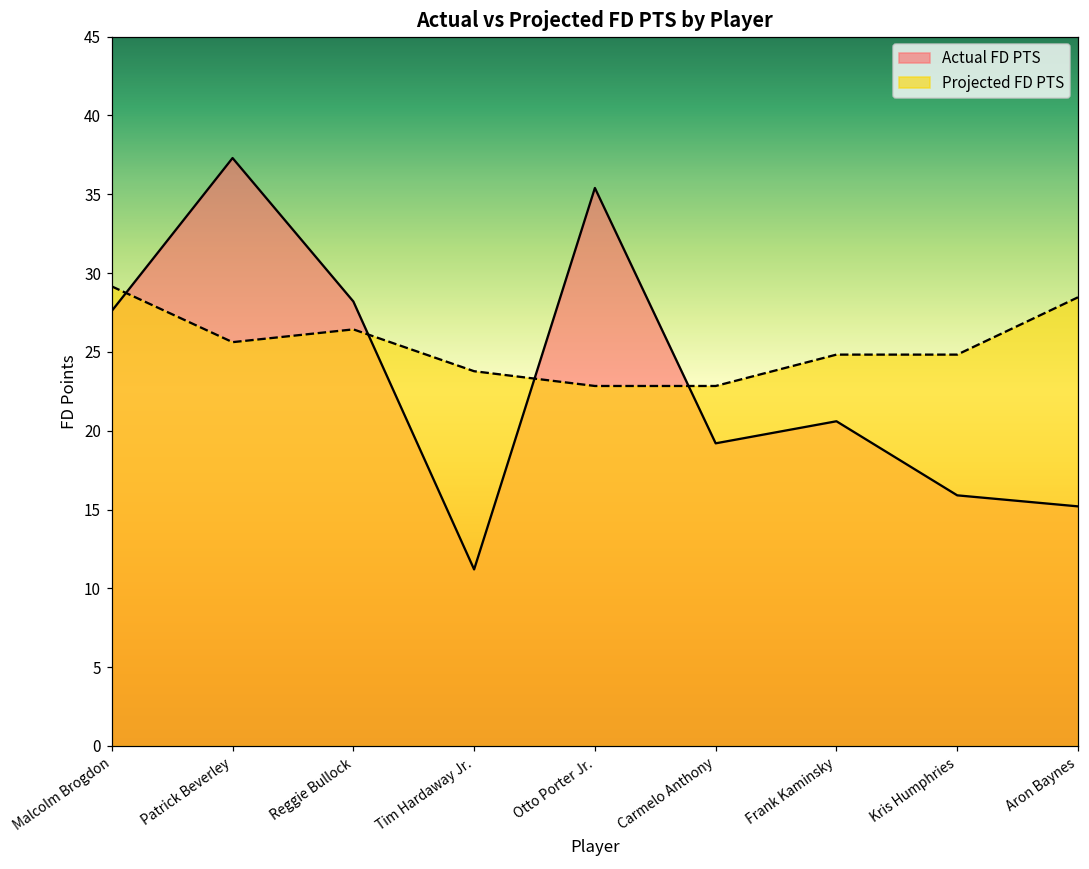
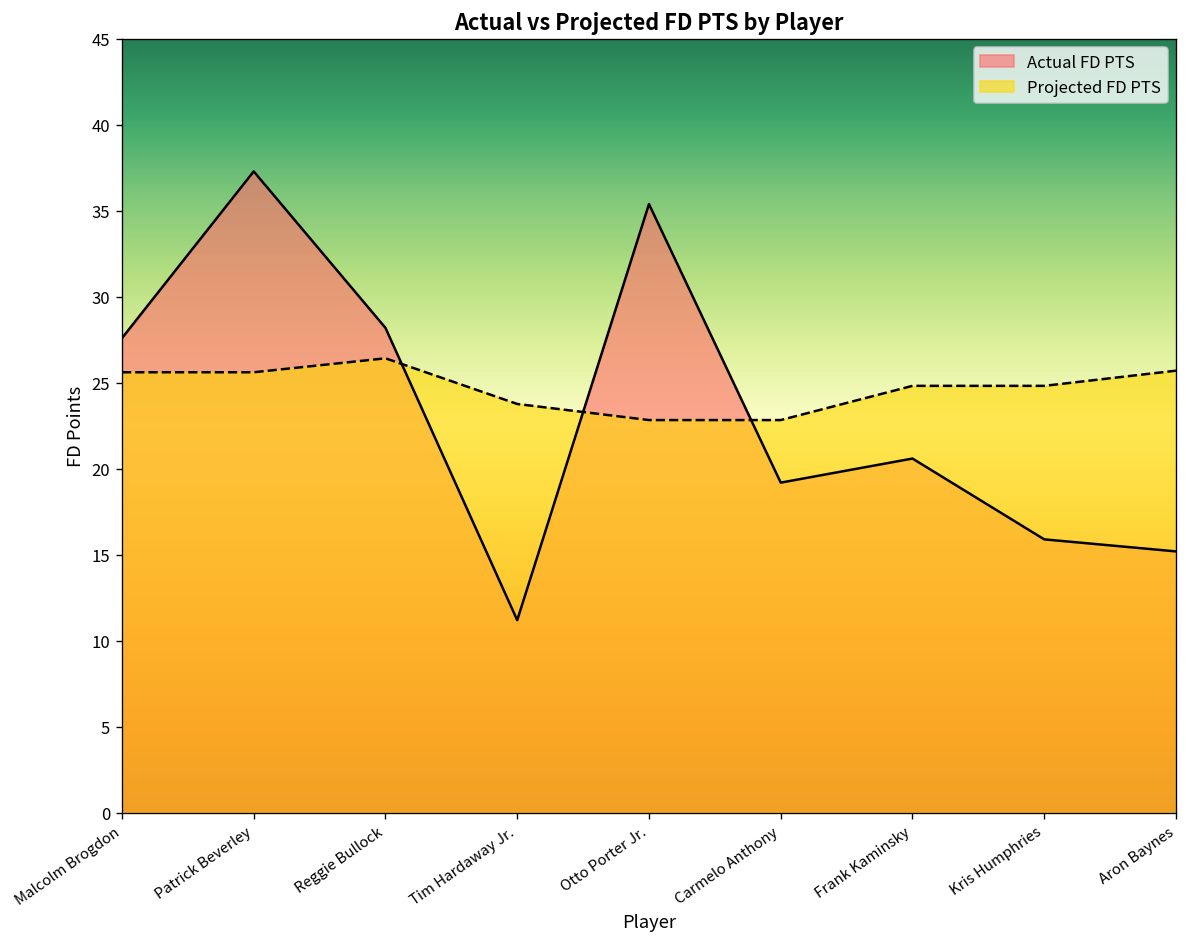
Projected FD PTS, Malcolm Brogdon: 29.2 -> 25.6
Projected FD PTS, Aron Baynes: 28.5 -> 25.7
